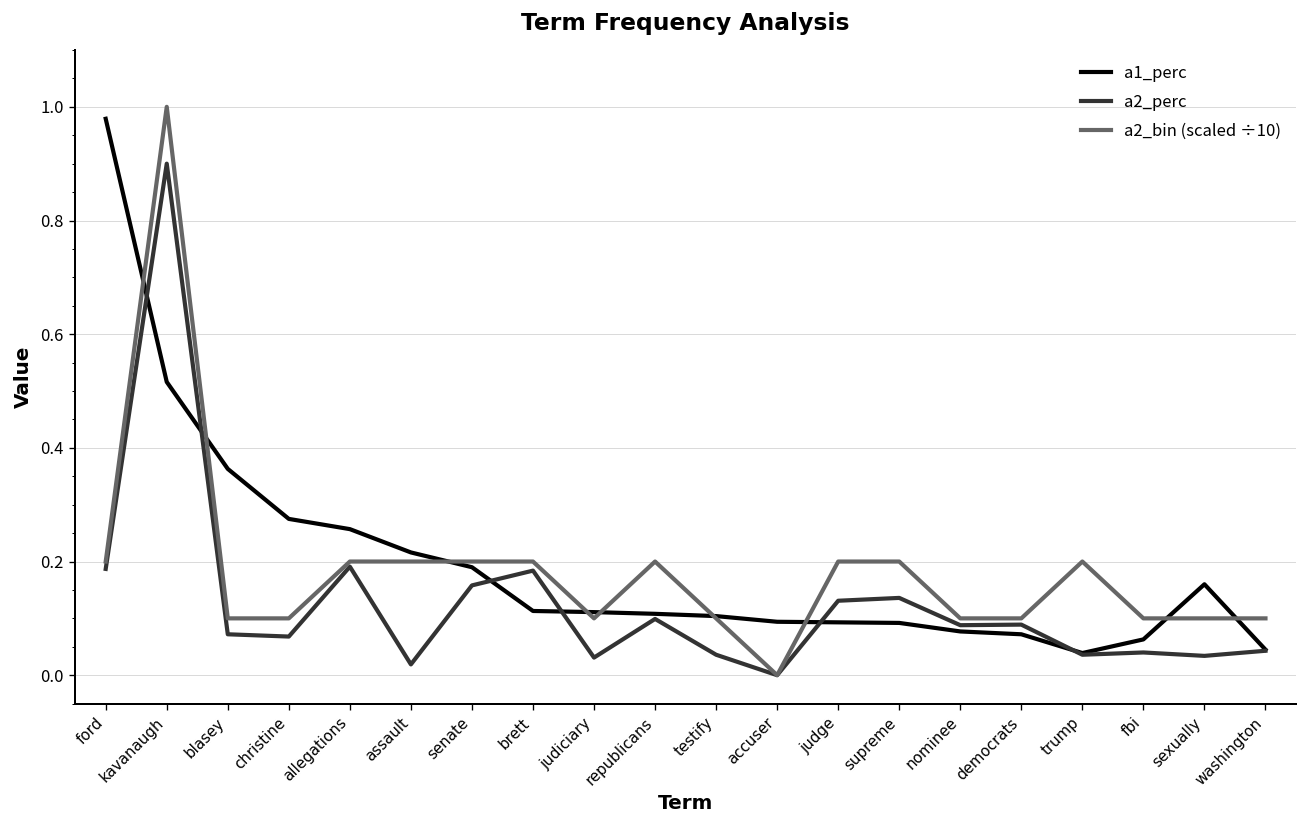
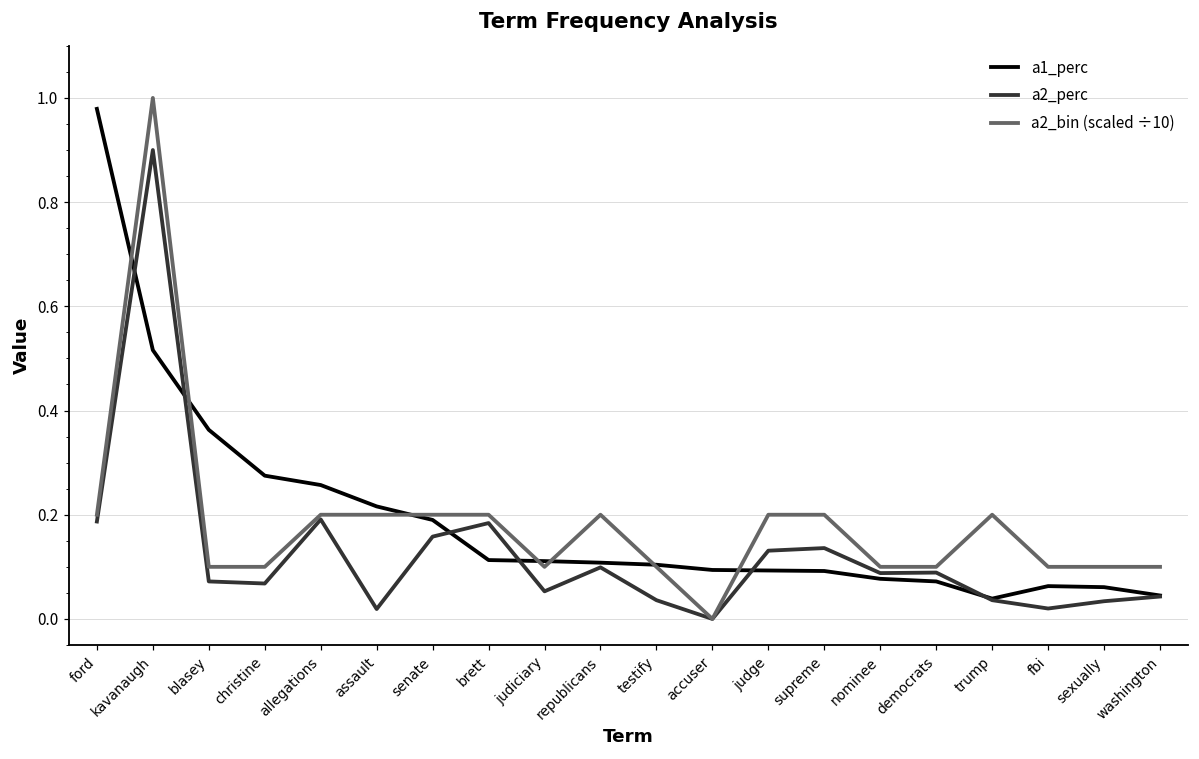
a2_perc, judiciary: 0.03 -> 0.05
a2_perc, fbi: 0.04 -> 0.02
a1_perc, sexually: 0.16 -> 0.06
